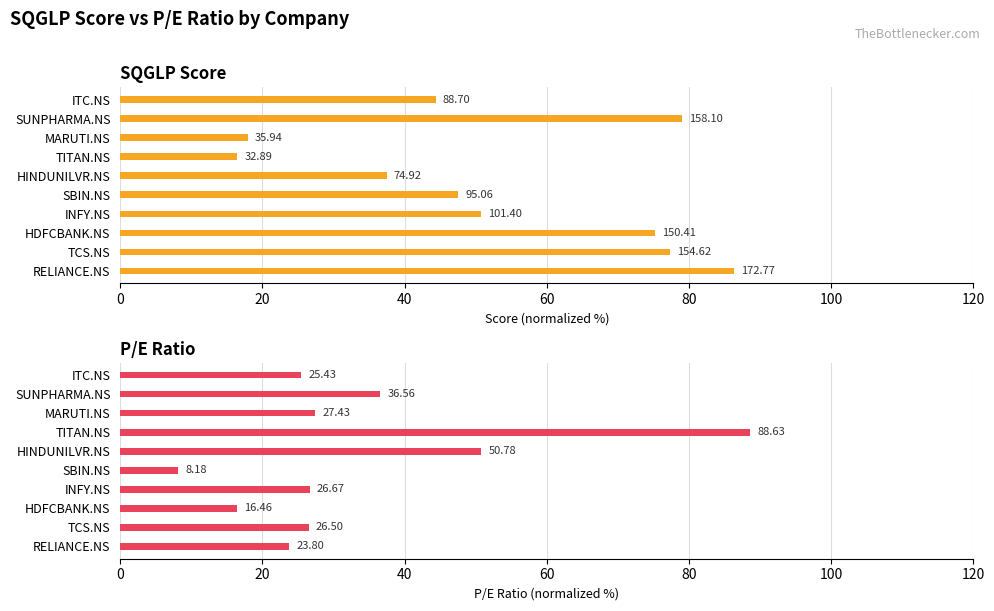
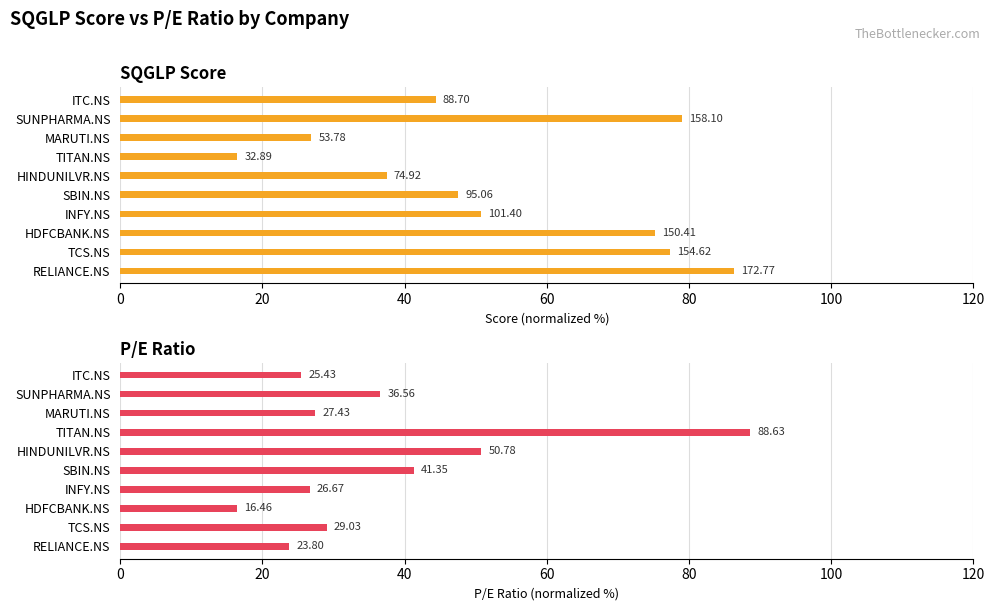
SQGLP Score, MARUTI.NS: 35.94 -> 53.78
P/E Ratio, SBIN.NS: 8.18 -> 41.35
P/E Ratio, TCS.NS: 26.50 -> 29.03
